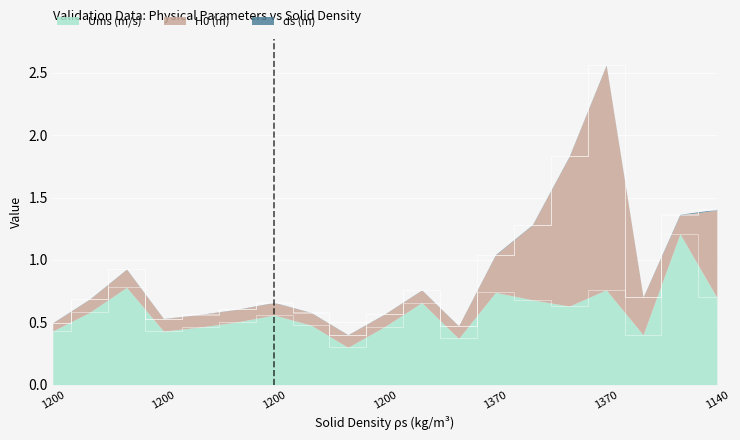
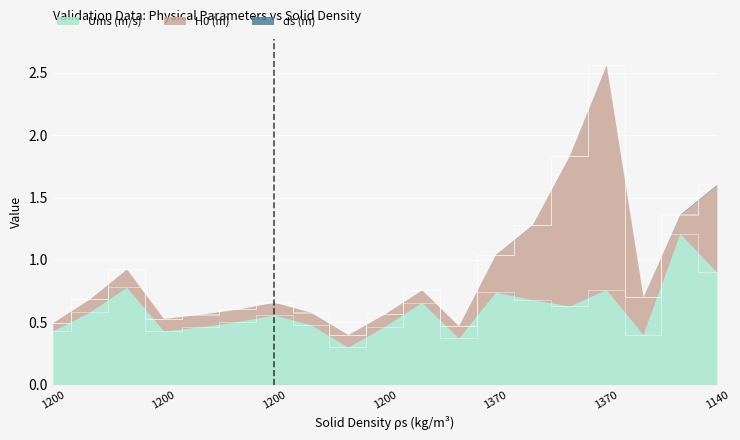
Ums (m/s), 1140: 0.7 -> 0.9
